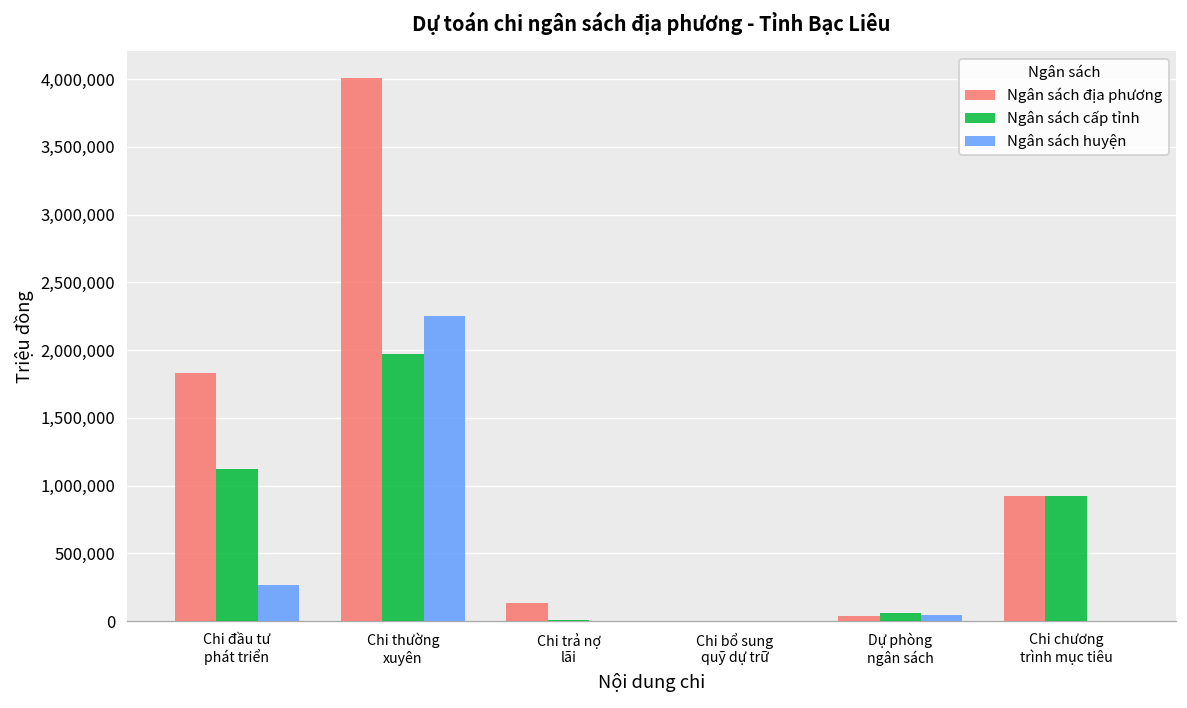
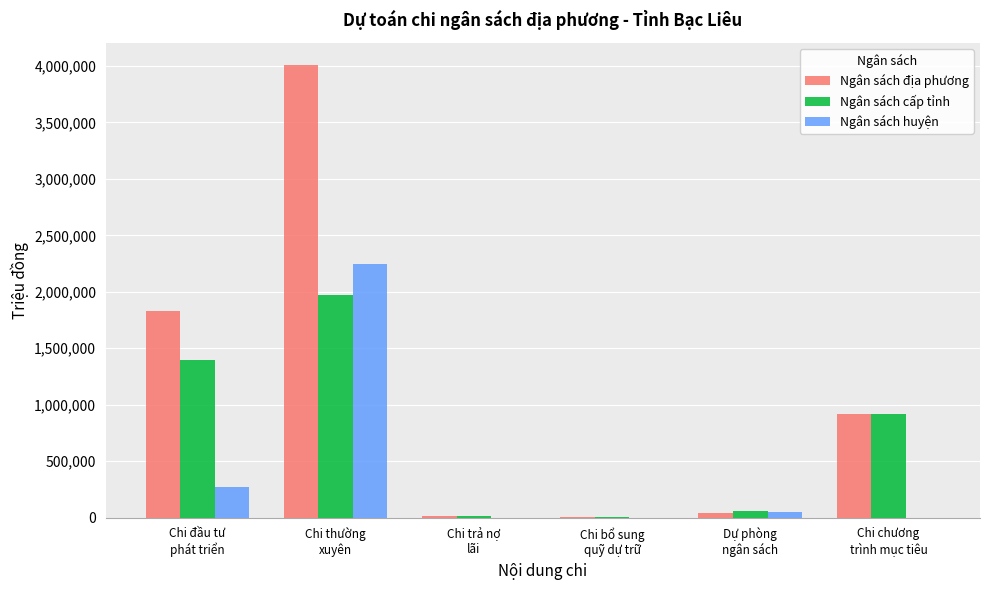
Ngân sách cấp tỉnh, Chi đầu tư phát triển: 1,120,000 -> 1,390,000
Ngân sách địa phương, Chi trả nợ lãi: 130,000 -> 10,000
